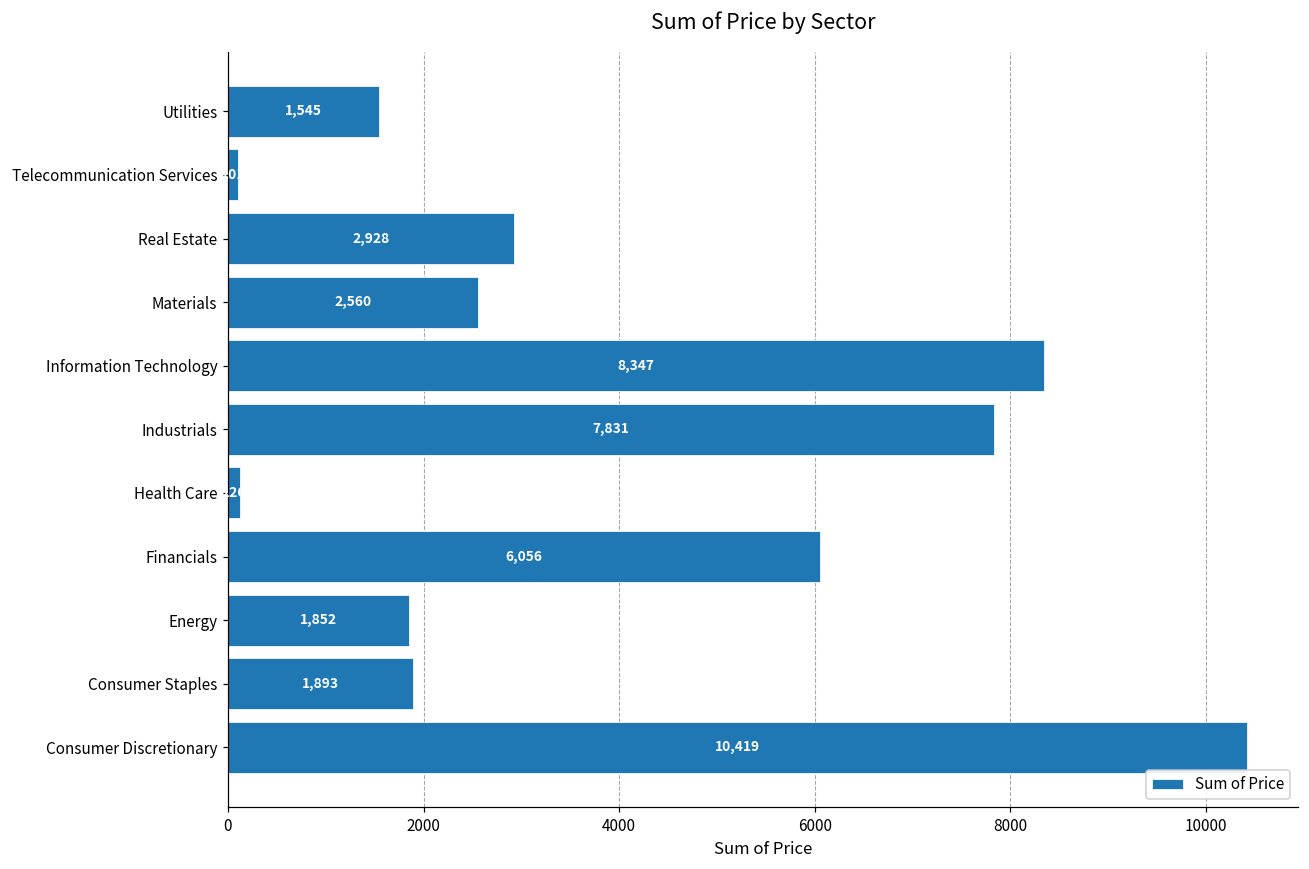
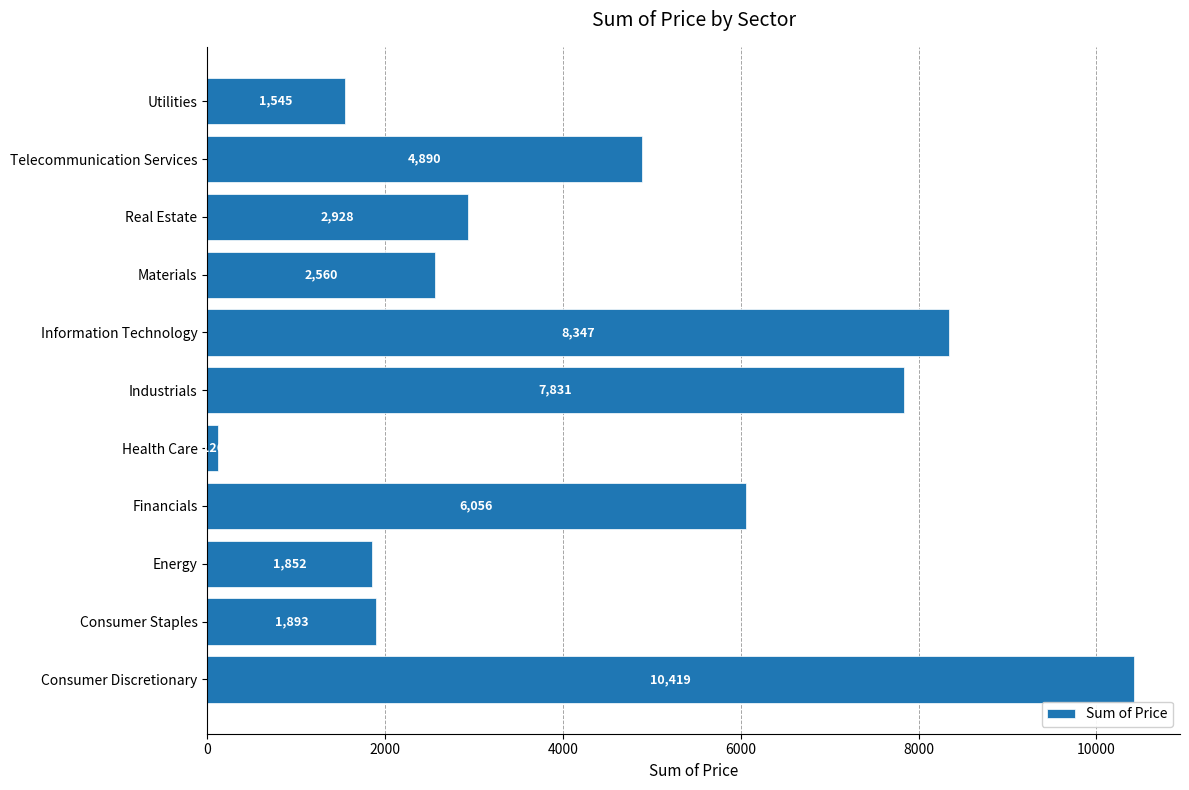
Telecommunication Services: 100 -> 4900
